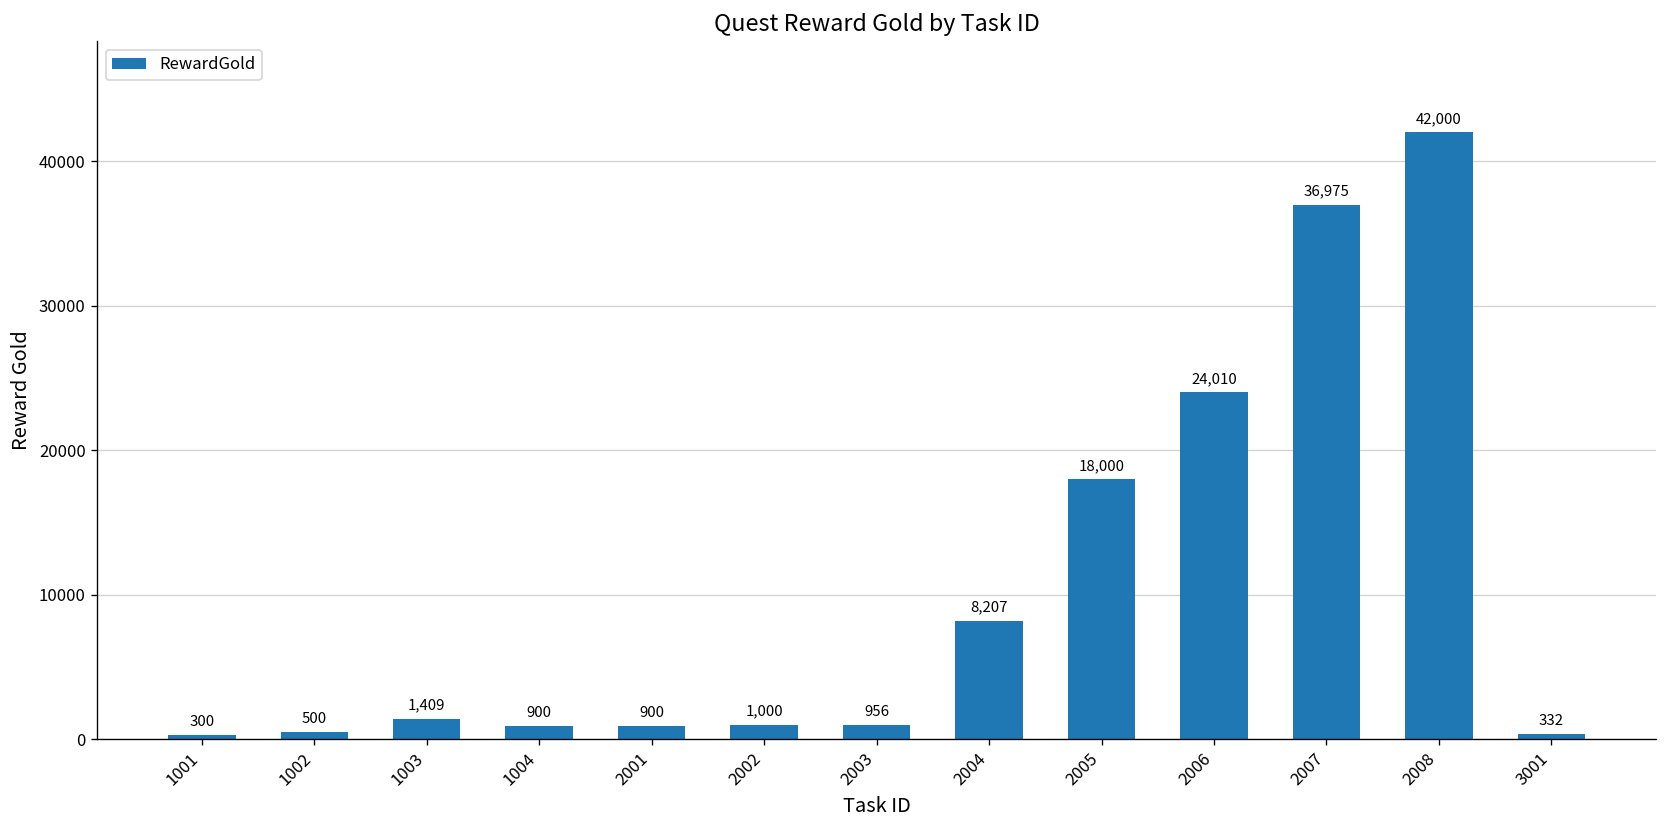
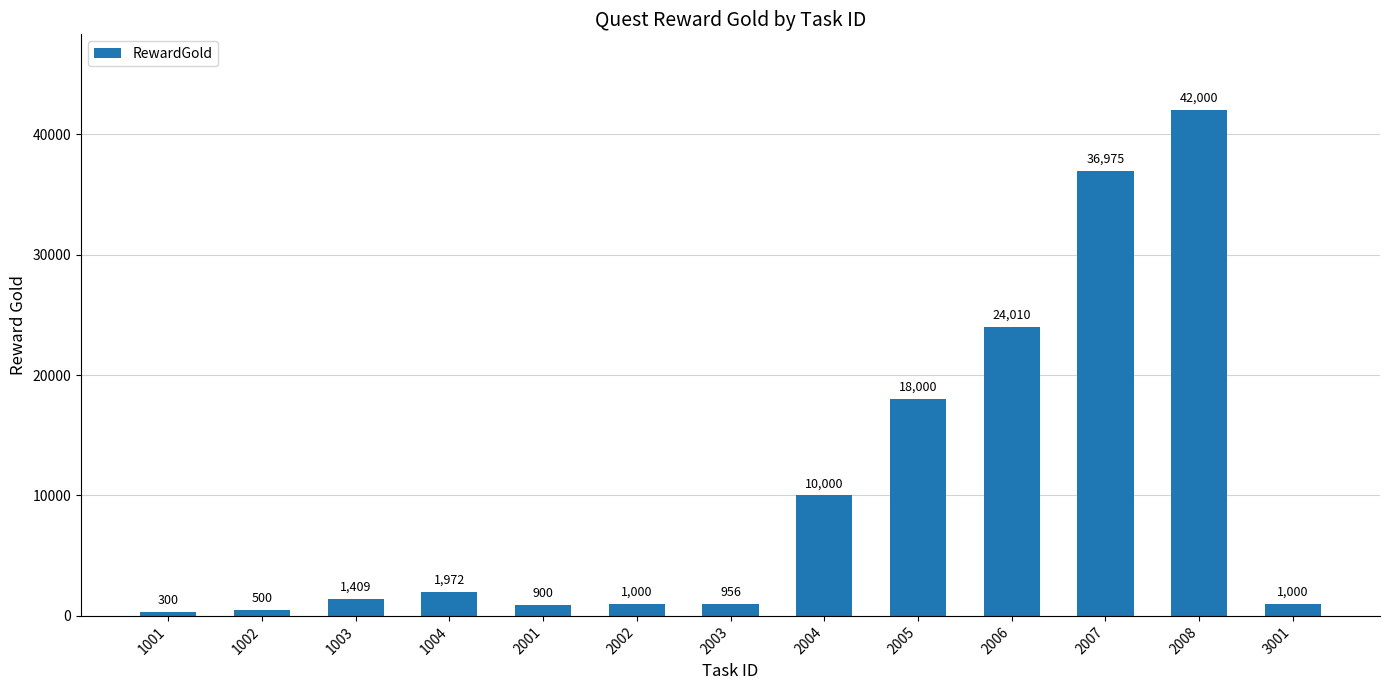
1004: 900 -> 1,972
2004: 8,207 -> 10,000
3001: 332 -> 1,000
